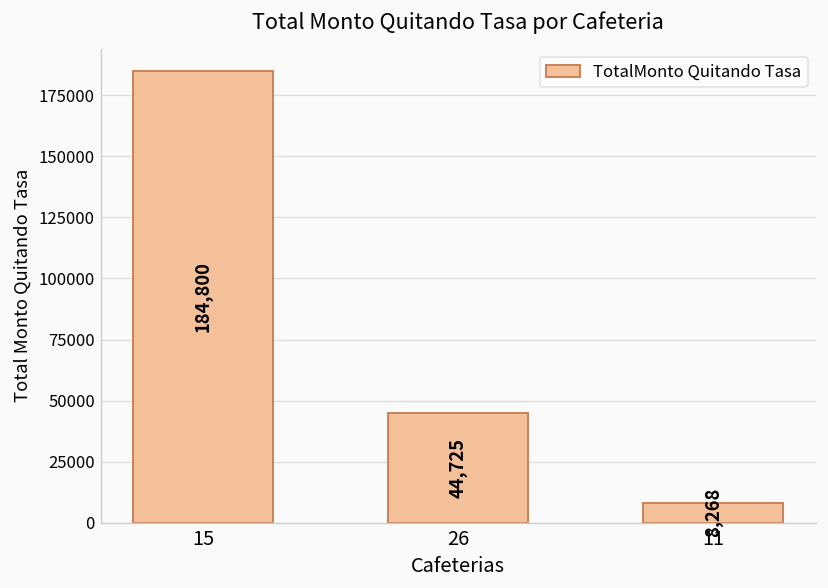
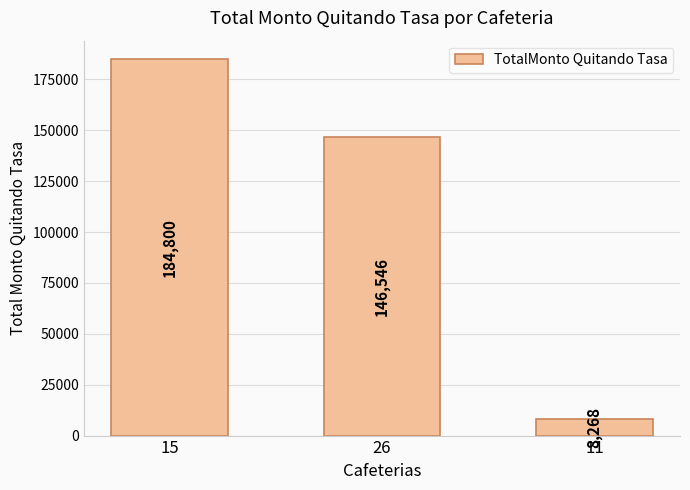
26: 44,725 -> 146,546
